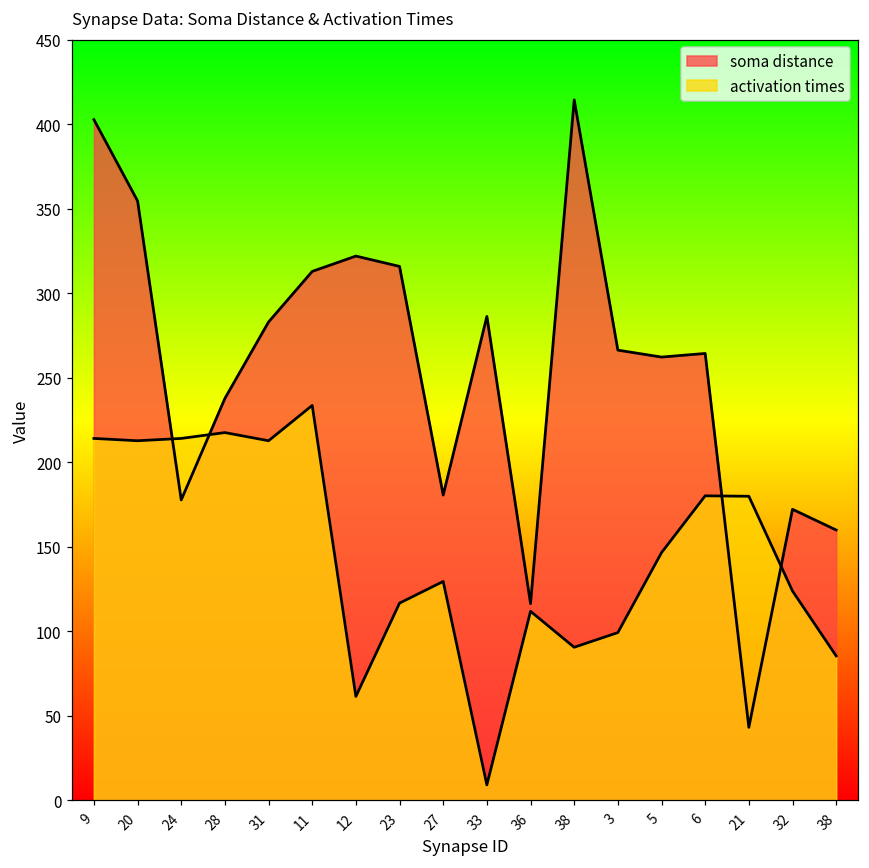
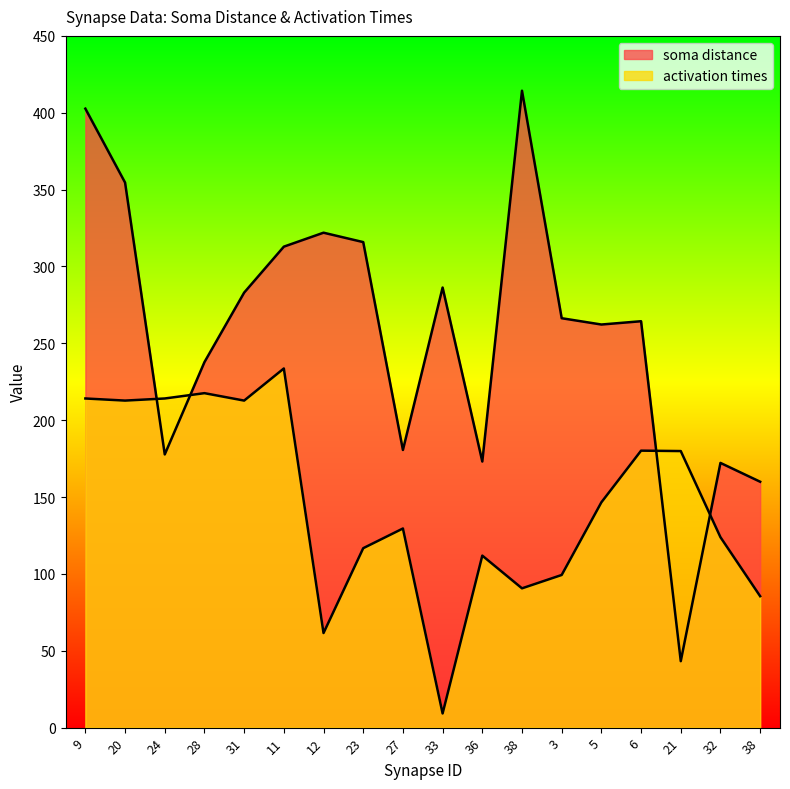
soma distance, 36: 116 -> 173
